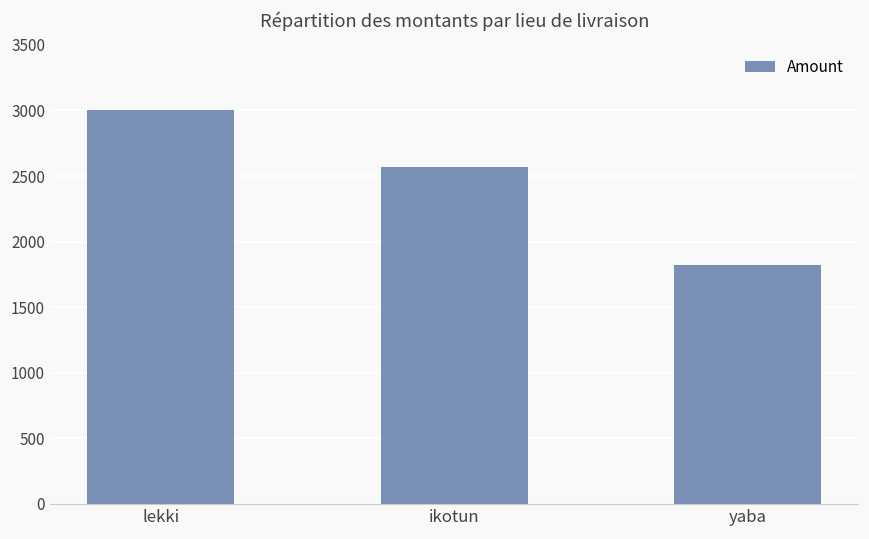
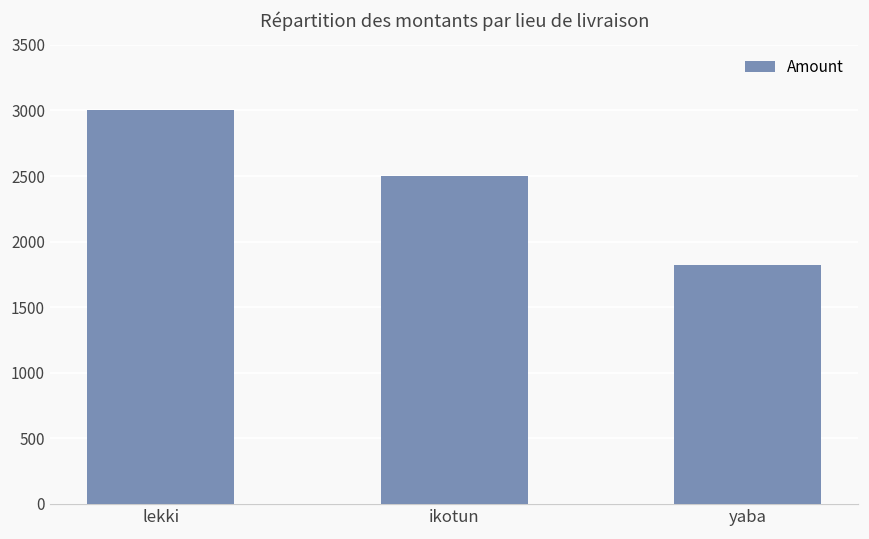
ikotun: 2570 -> 2500
